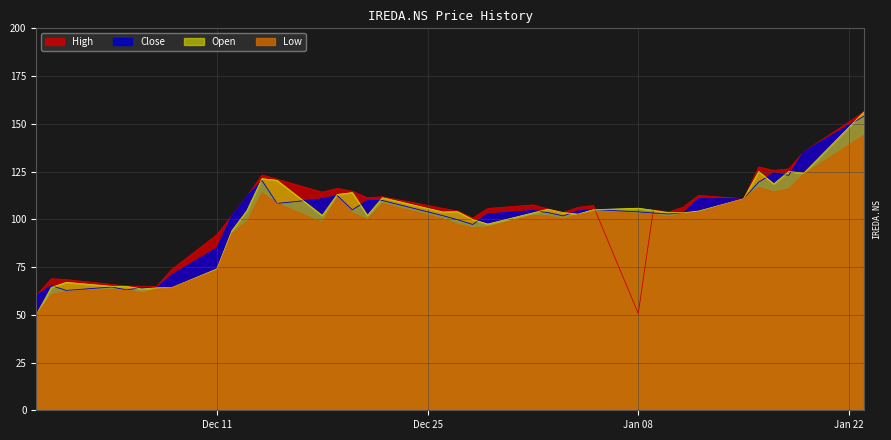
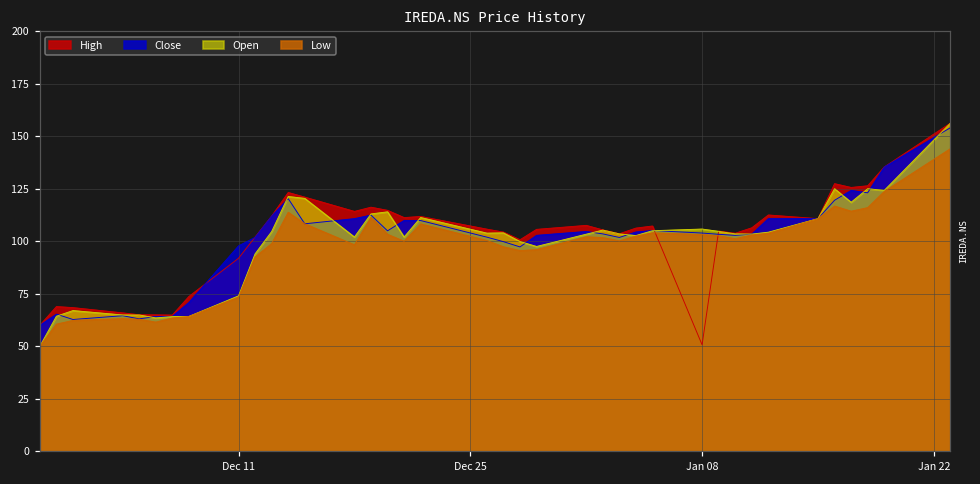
Close, Dec 11: 85 -> 98
